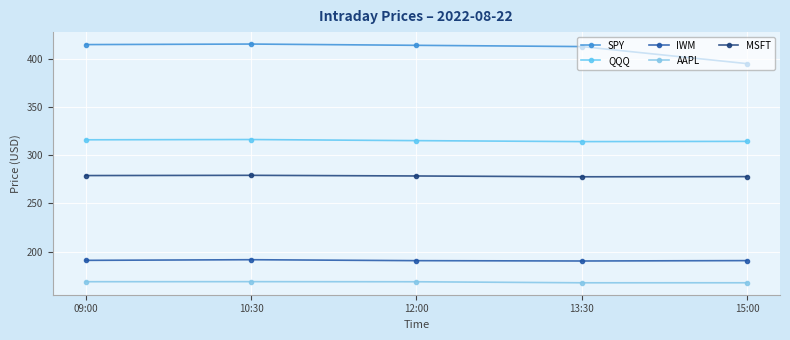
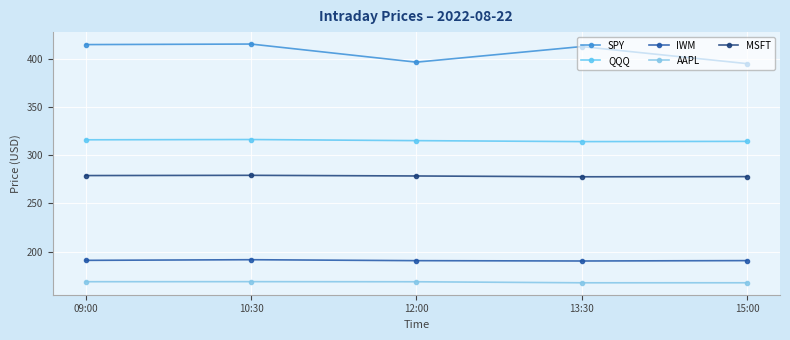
SPY, 12:00: 410 -> 400
